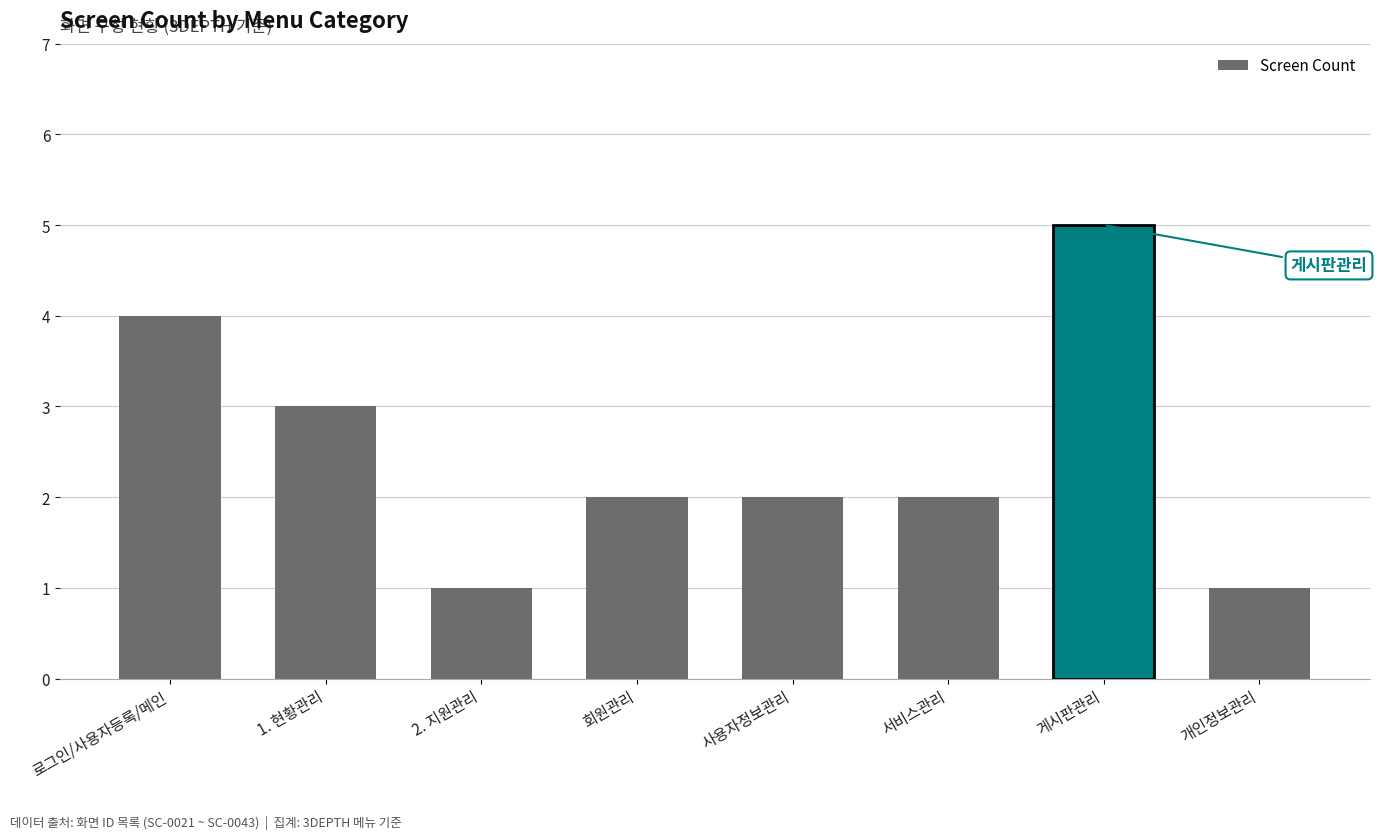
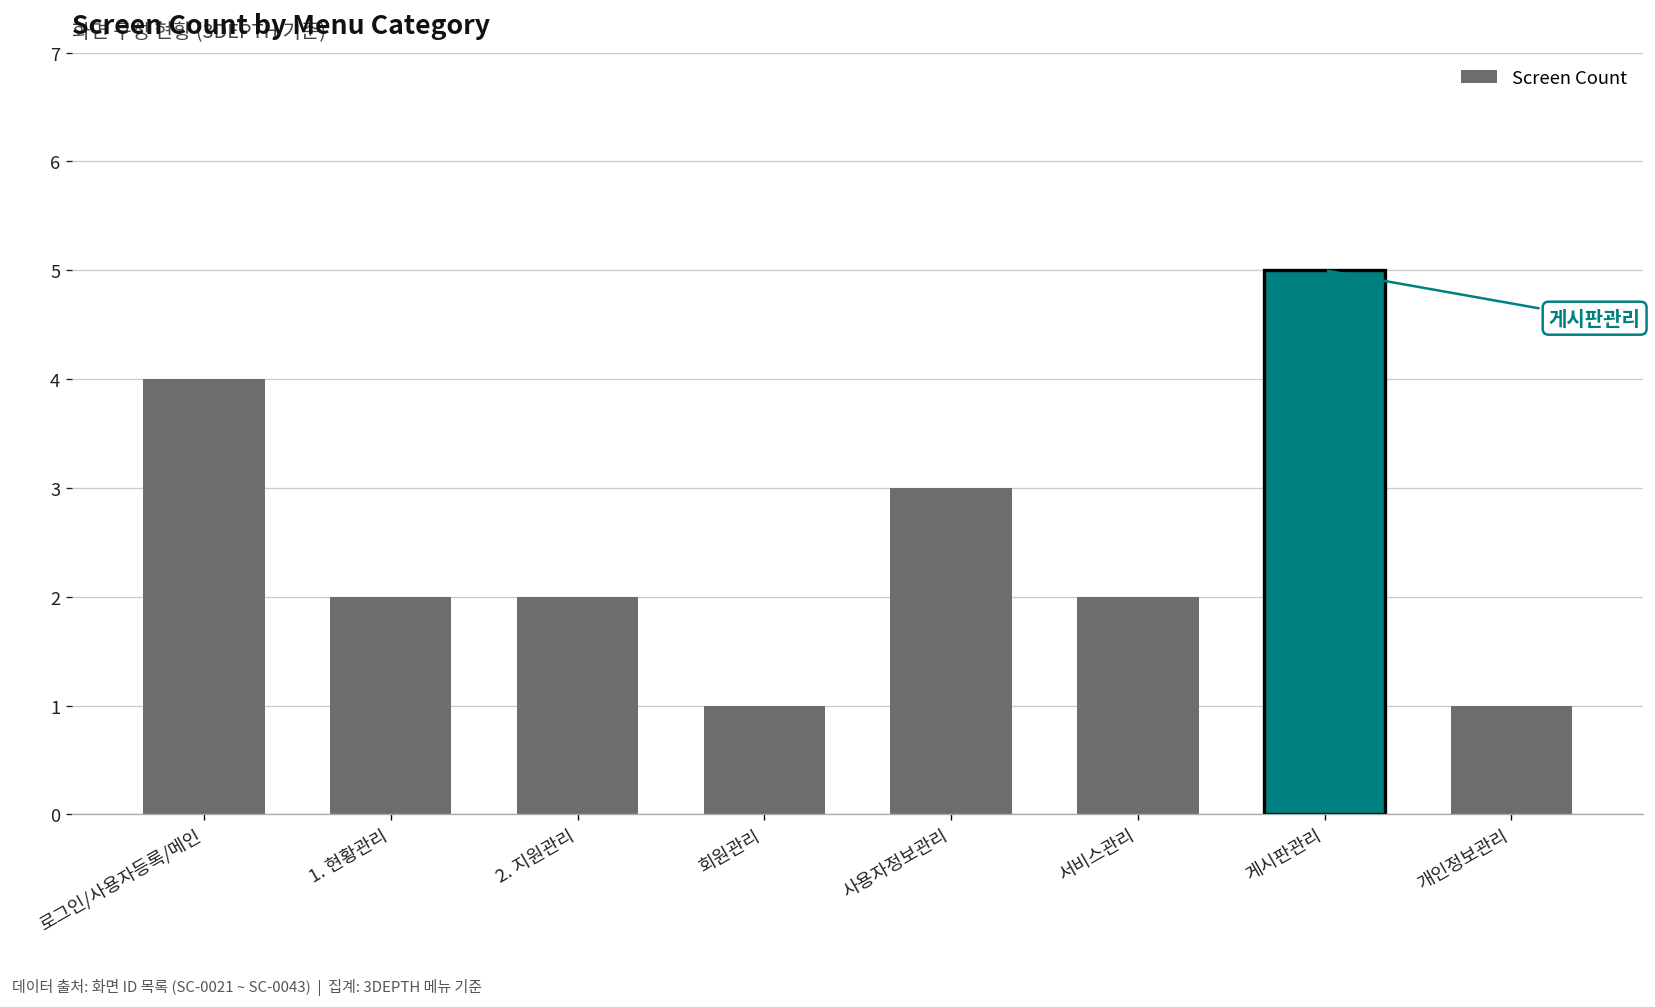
1. 현황관리: 3 -> 2
2. 지원관리: 1 -> 2
회원관리: 2 -> 1
사용자정보관리: 2 -> 3
